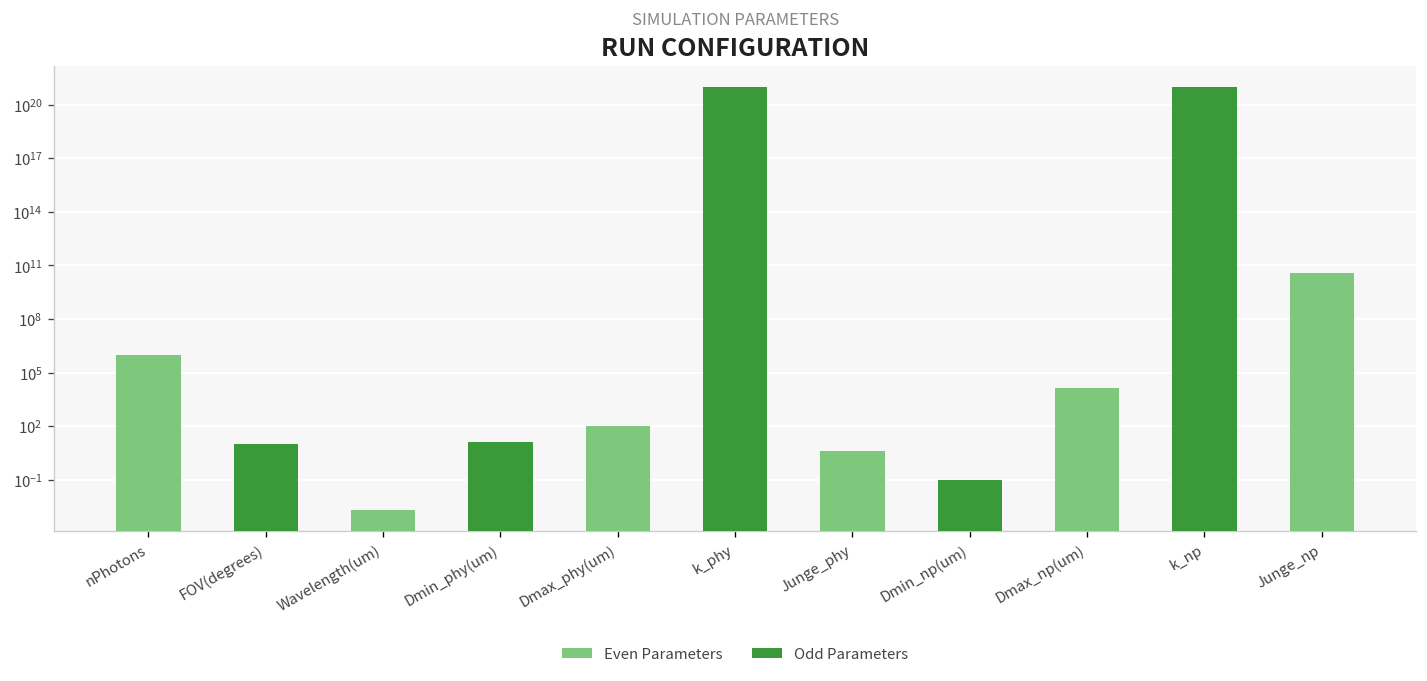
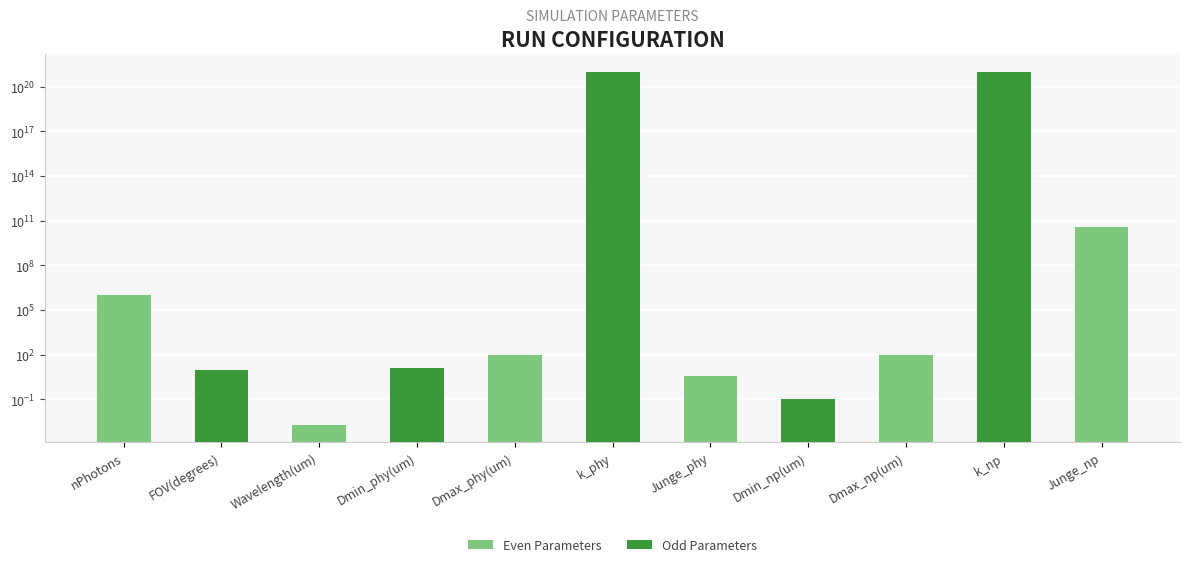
Dmax_np(um): 10000 -> 100
